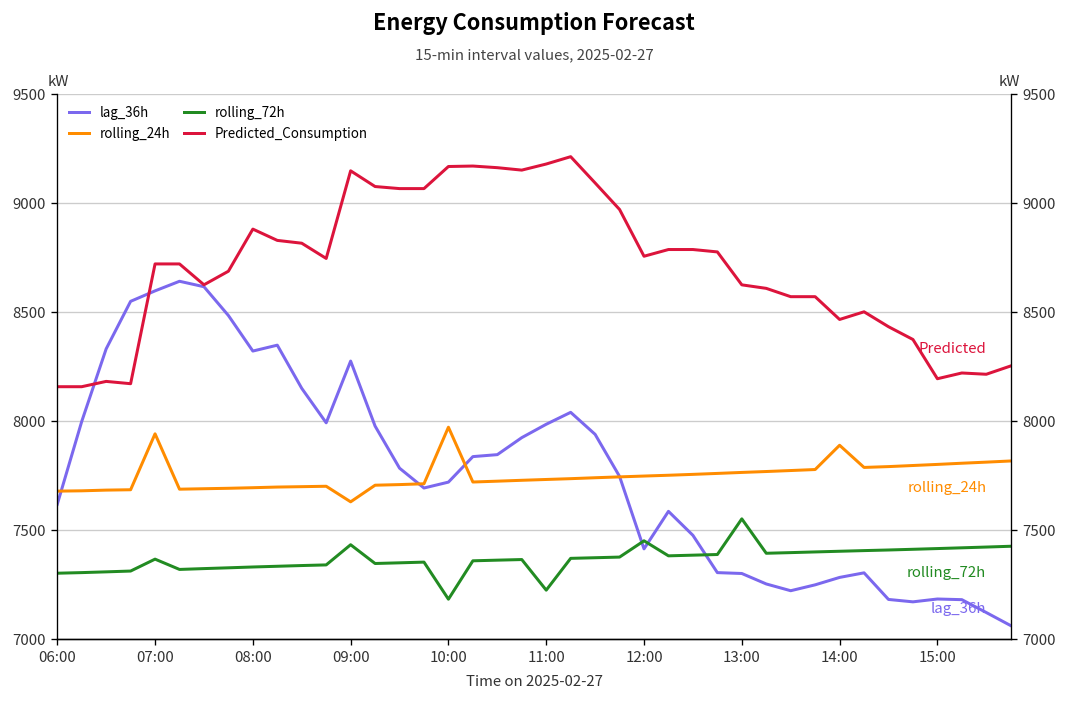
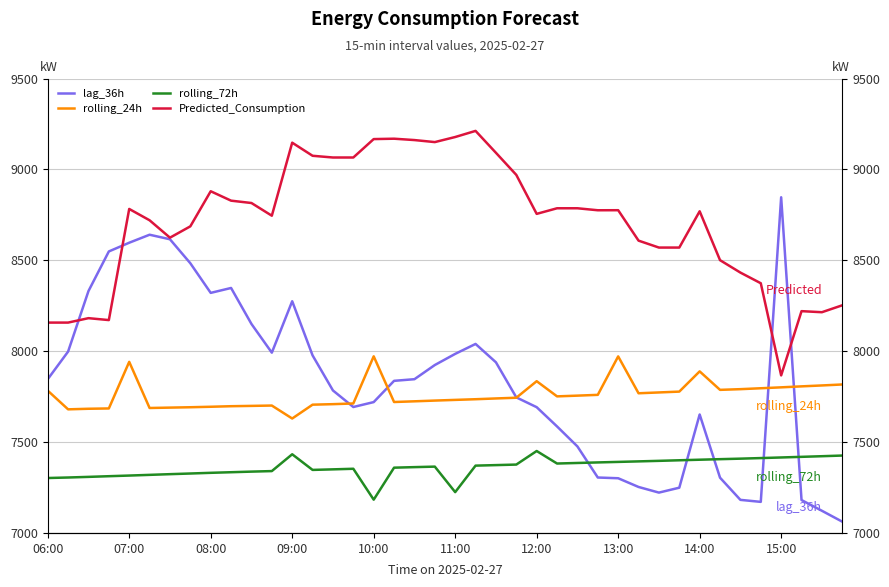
lag_36h, 06:00: 7620 -> 7850
rolling_24h, 06:00: 7680 -> 7780
rolling_72h, 07:00: 7370 -> 7320
Predicted_Consumption, 07:00: 8720 -> 8780
lag_36h, 12:00: 7410 -> 7690
rolling_24h, 12:00: 7750 -> 7840
rolling_24h, 13:00: 7760 -> 7970
rolling_72h, 13:00: 7550 -> 7390
Predicted_Consumption, 13:00: 8620 -> 8780
lag_36h, 14:00: 7280 -> 7650
Predicted_Consumption, 14:00: 8470 -> 8770
lag_36h, 15:00: 7180 -> 8850
Predicted_Consumption, 15:00: 8190 -> 7870
